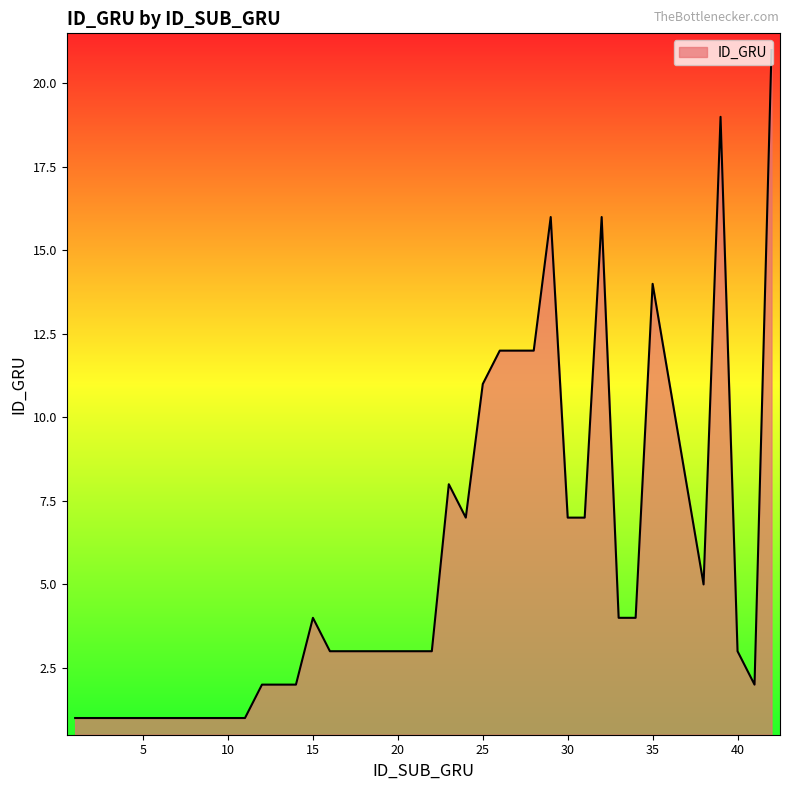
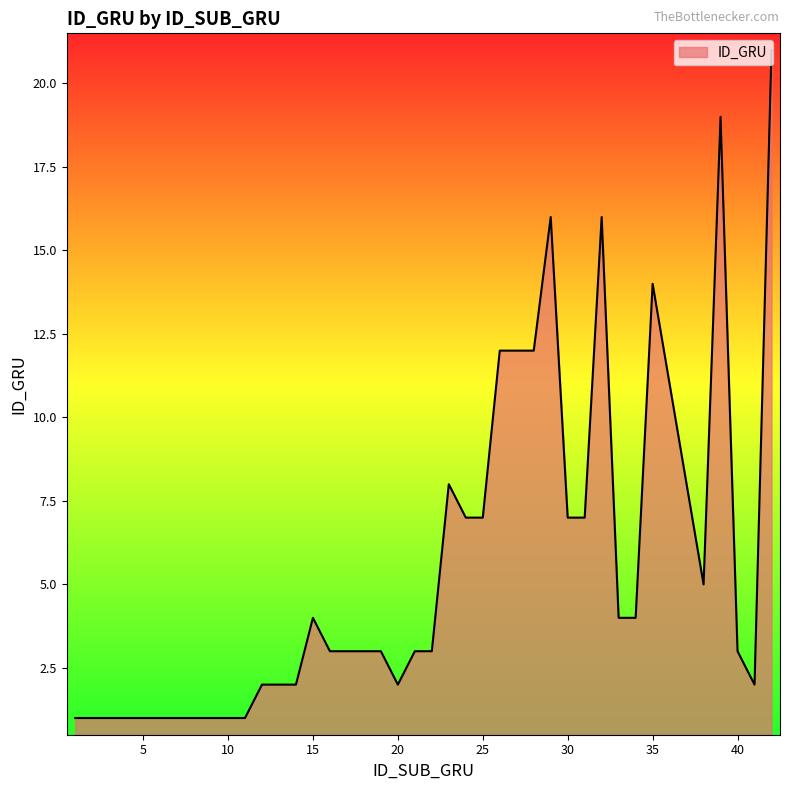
20: 3 -> 2
25: 11 -> 7
